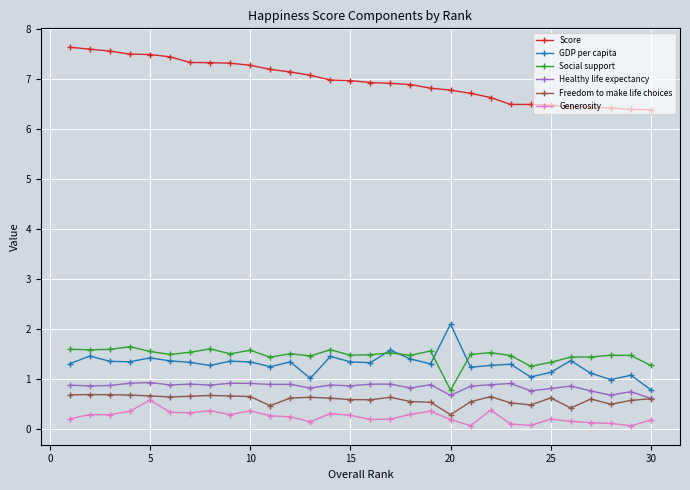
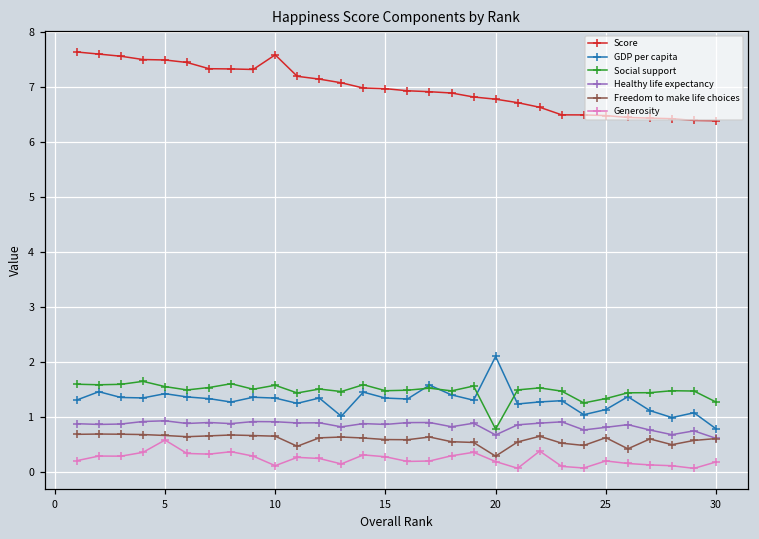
Score, 10: 7.3 -> 7.6
Generosity, 10: 0.4 -> 0.1
